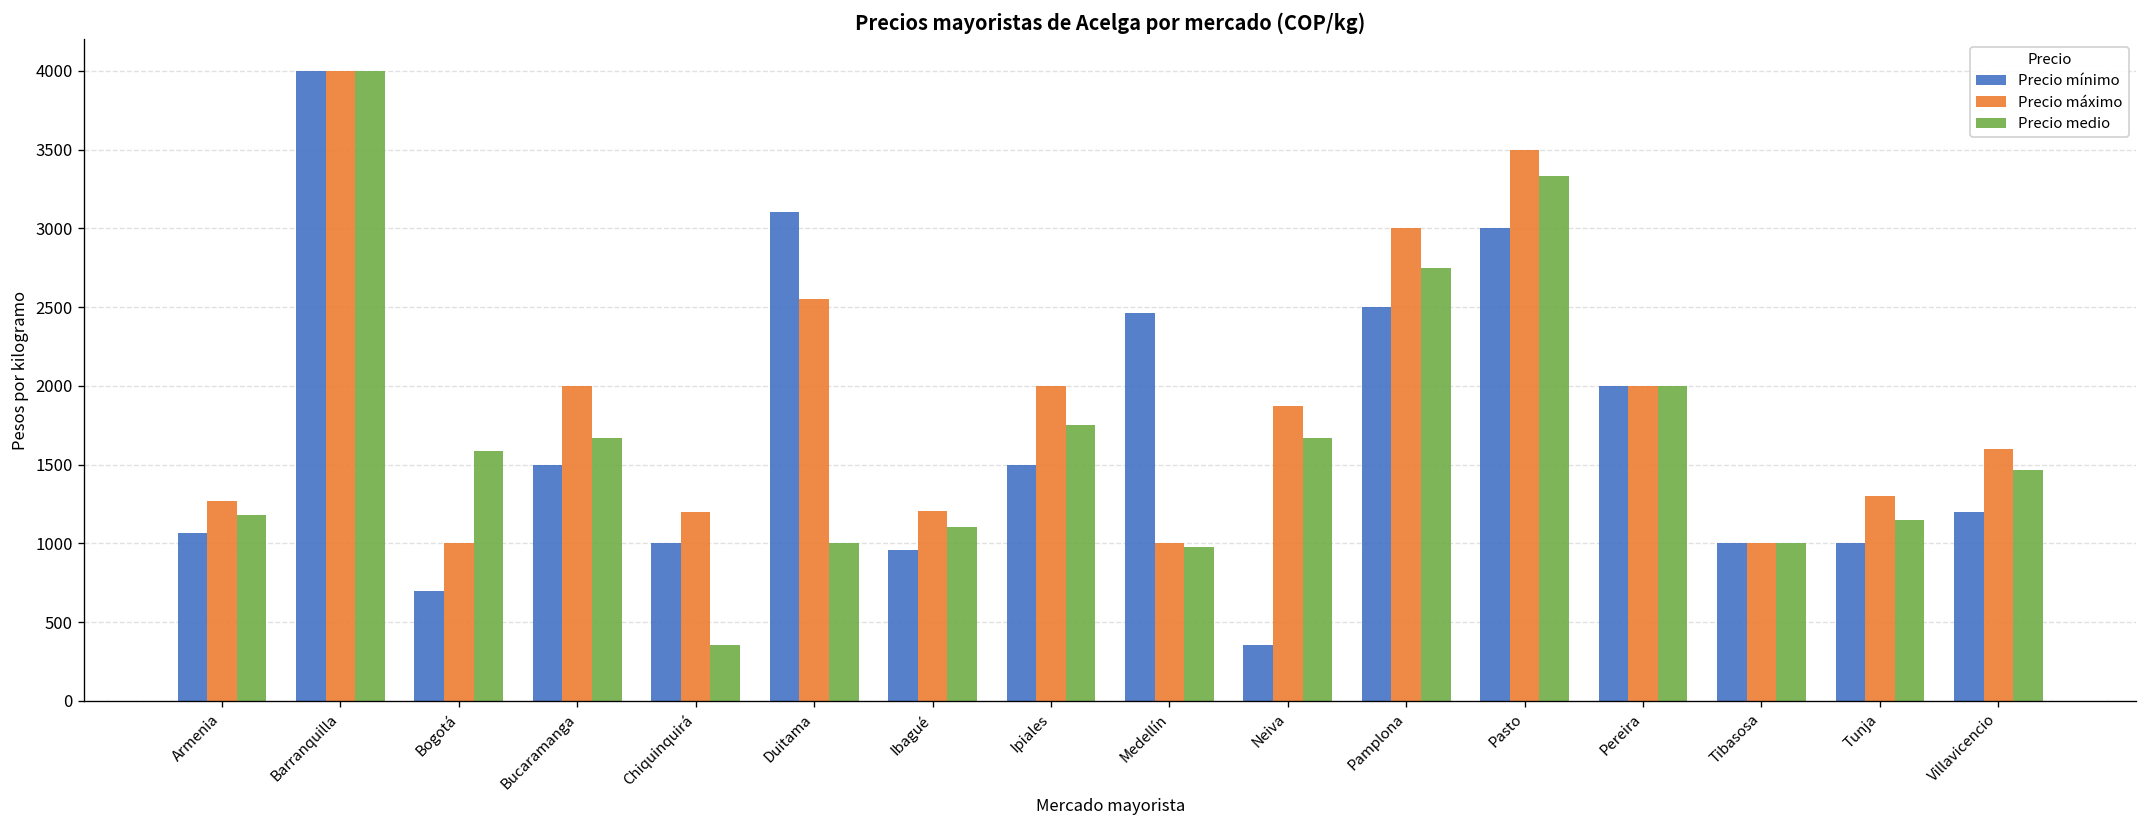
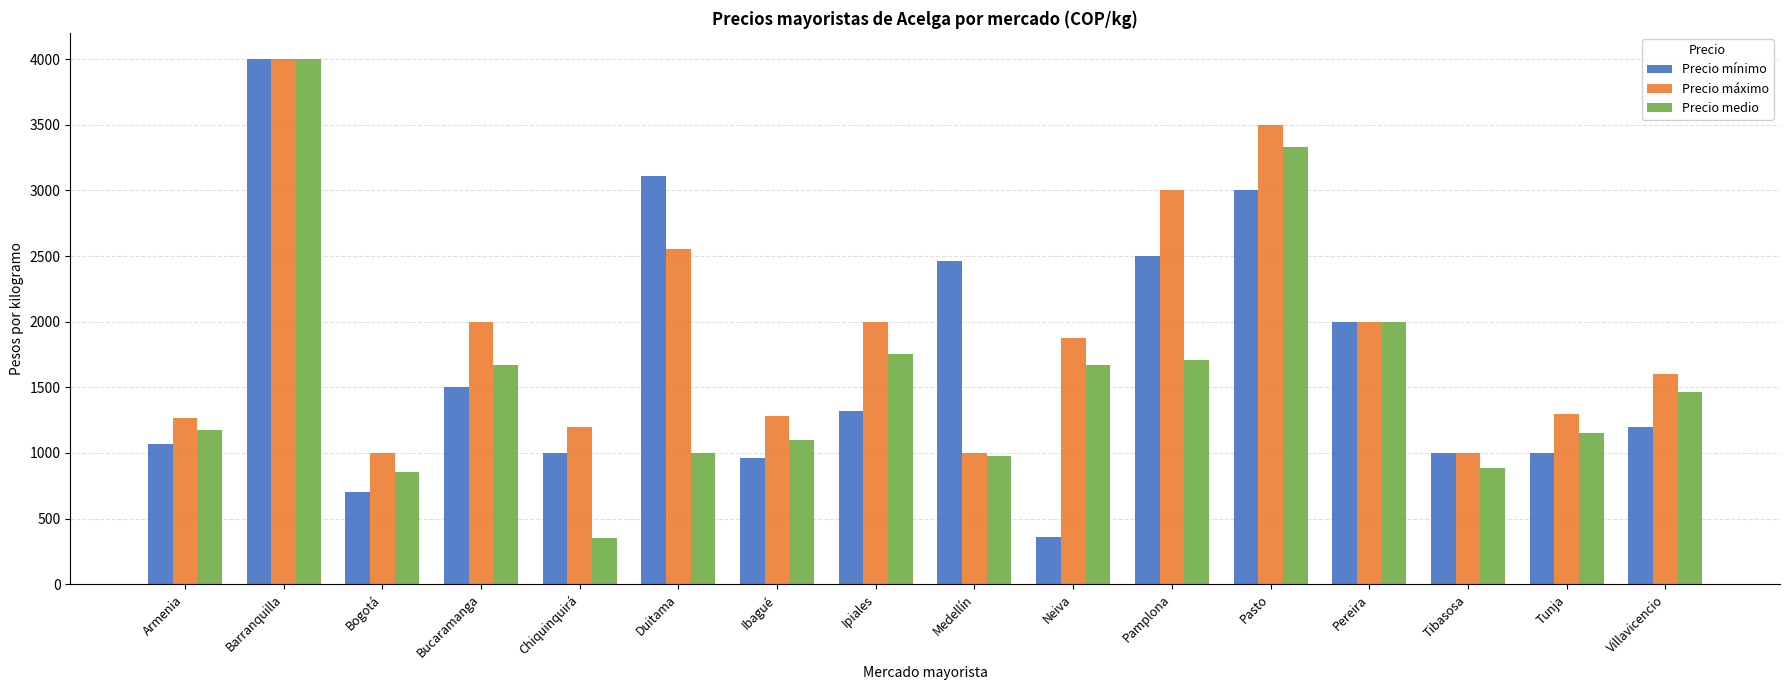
Precio medio, Bogotá: 1590 -> 850
Precio máximo, Ibagué: 1200 -> 1280
Precio mínimo, Ipiales: 1500 -> 1320
Precio medio, Pamplona: 2750 -> 1710
Precio medio, Tibasosa: 1000 -> 880
